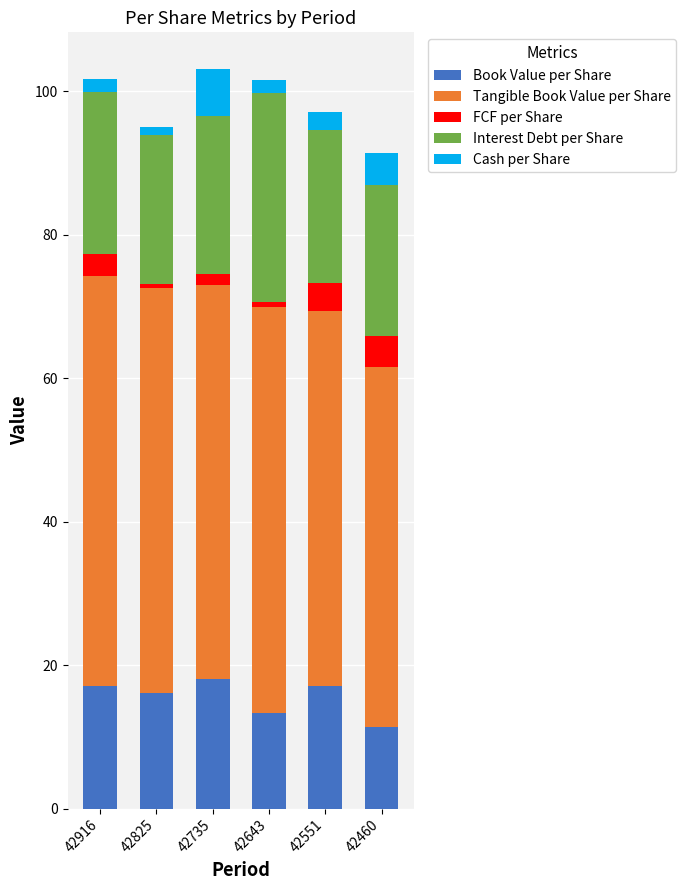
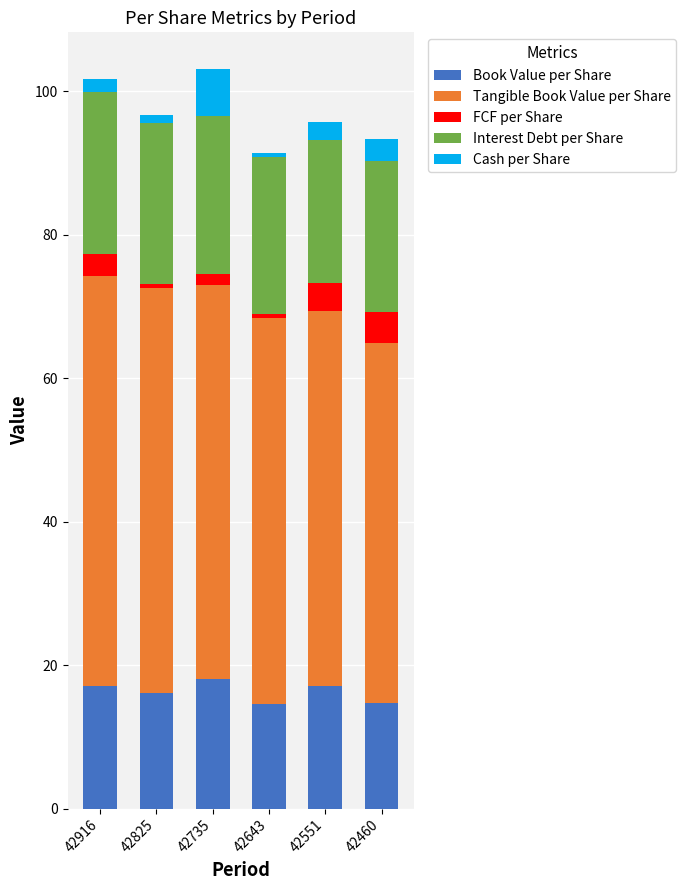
Interest Debt per Share, 42825: 21 -> 22
Book Value per Share, 42643: 13 -> 15
Tangible Book Value per Share, 42643: 57 -> 54
Interest Debt per Share, 42643: 29 -> 22
Cash per Share, 42643: 2 -> 1
Interest Debt per Share, 42551: 21 -> 20
Book Value per Share, 42460: 11 -> 15
Cash per Share, 42460: 4 -> 3
